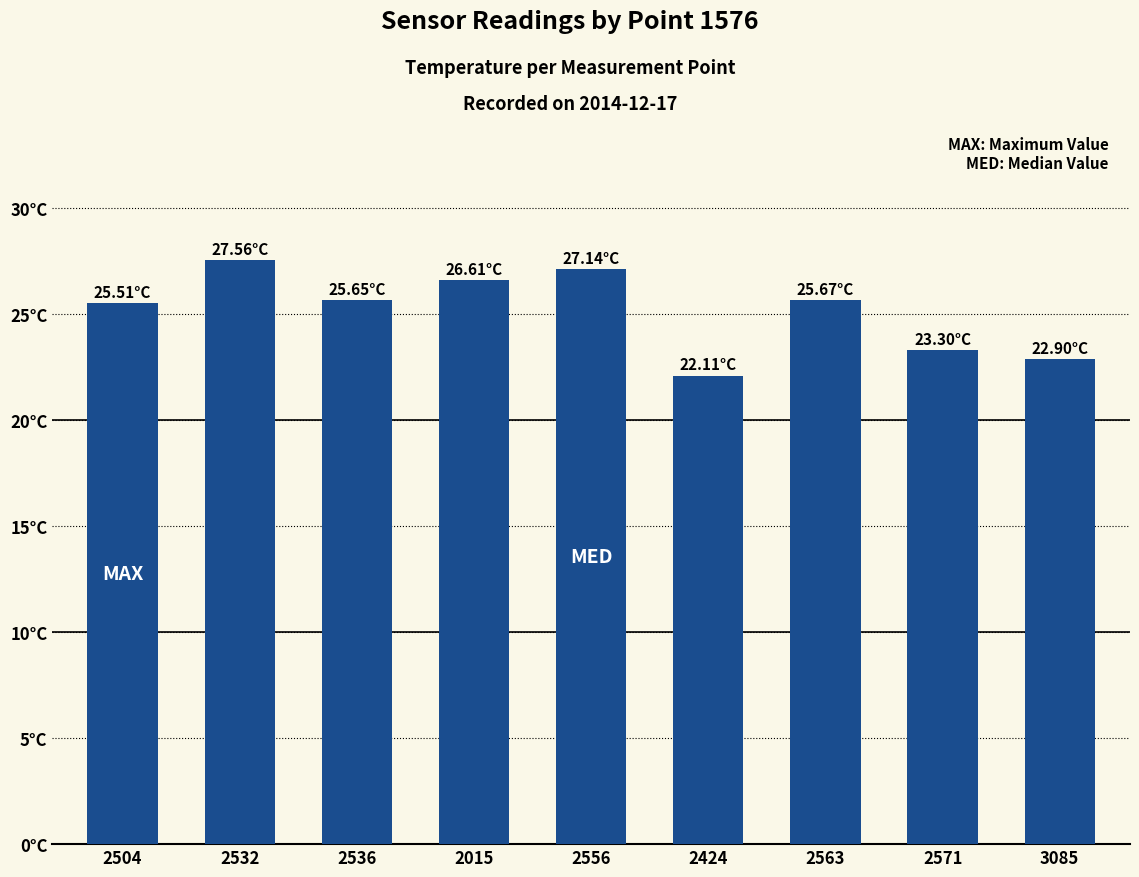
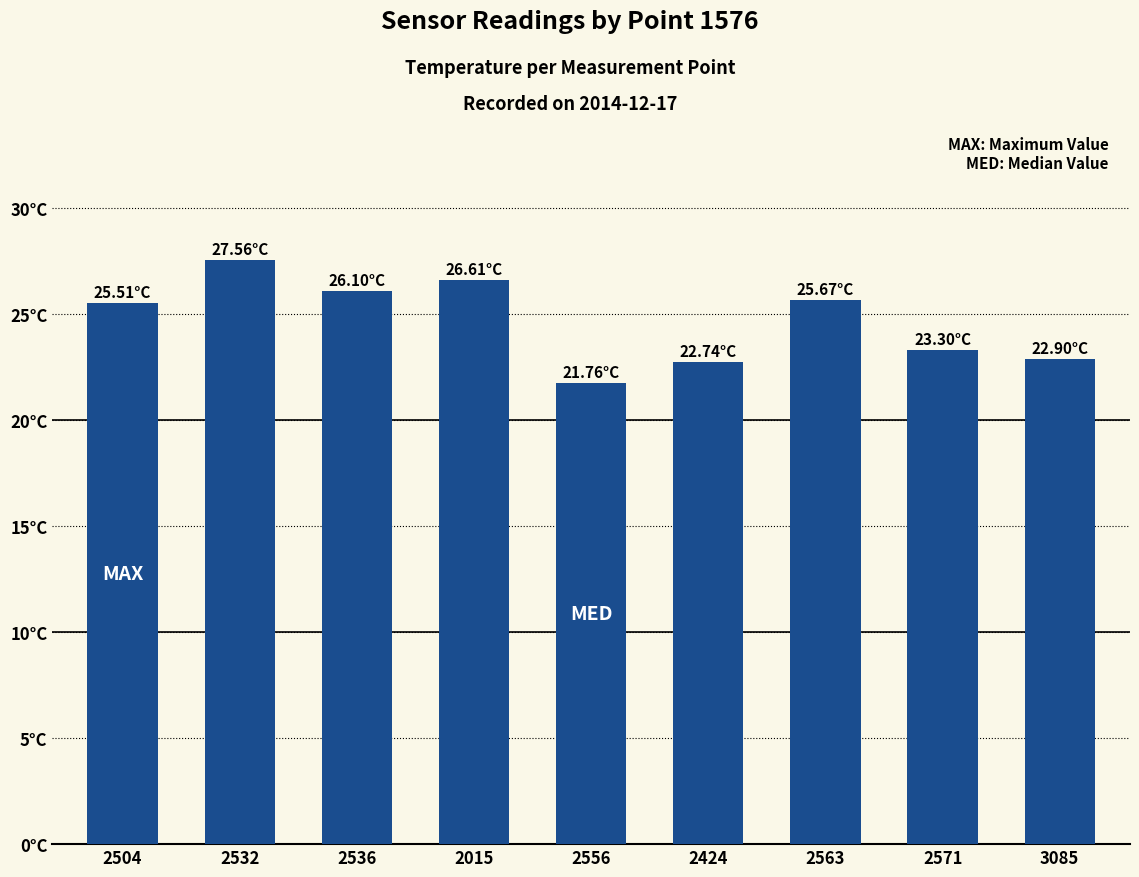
2536: 25.65°C -> 26.10°C
2556: 27.14°C -> 21.76°C
2424: 22.11°C -> 22.74°C
